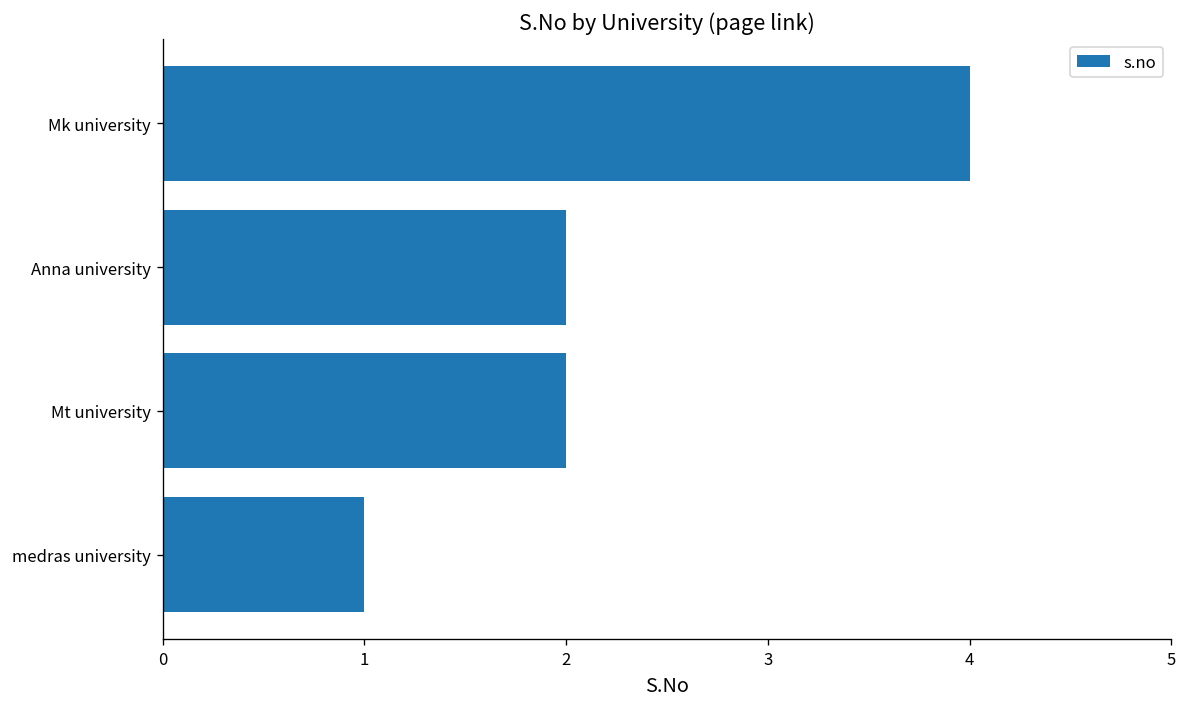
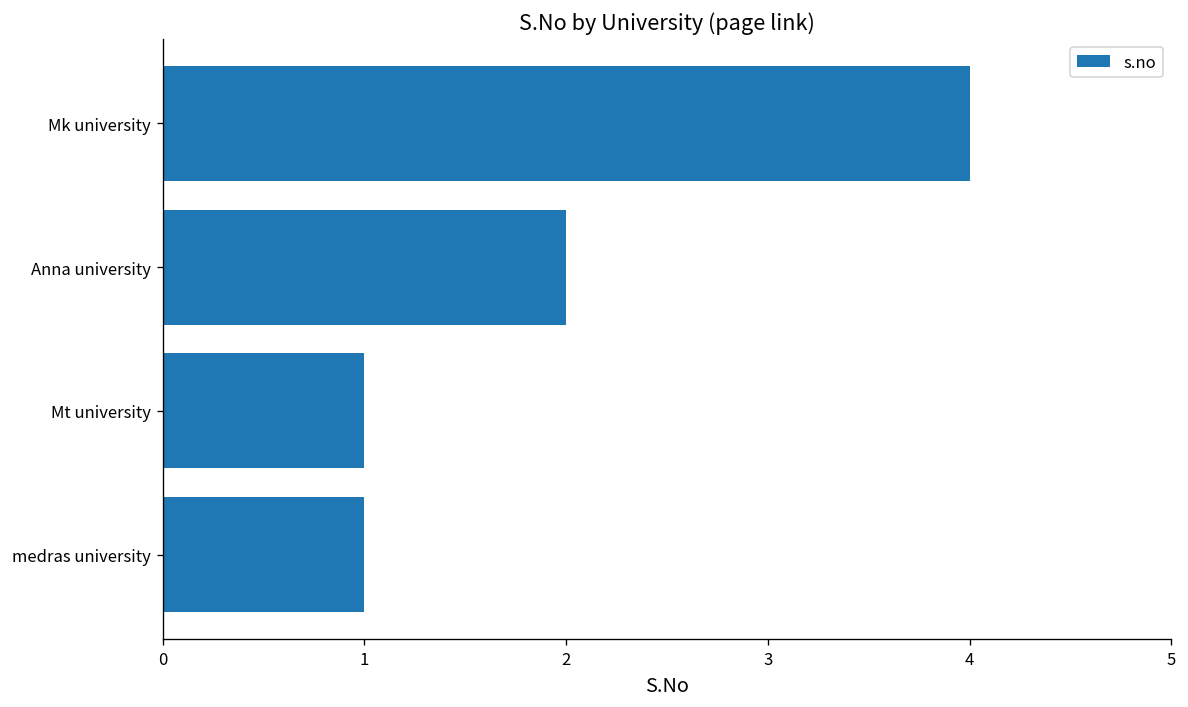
Mt university: 2 -> 1
